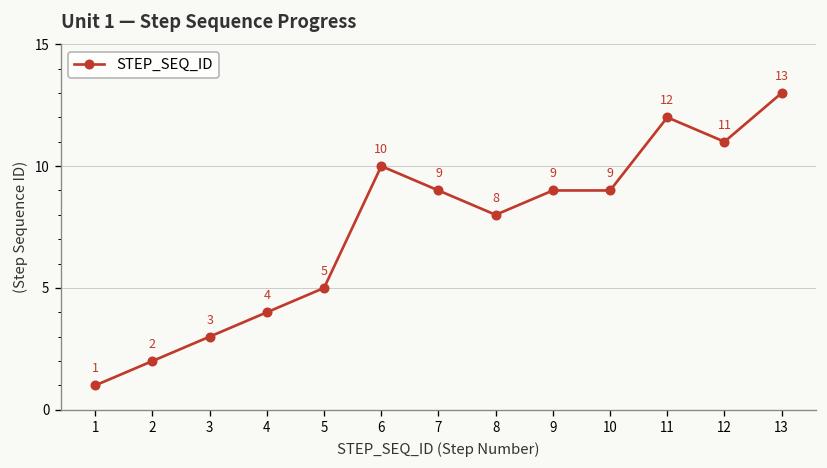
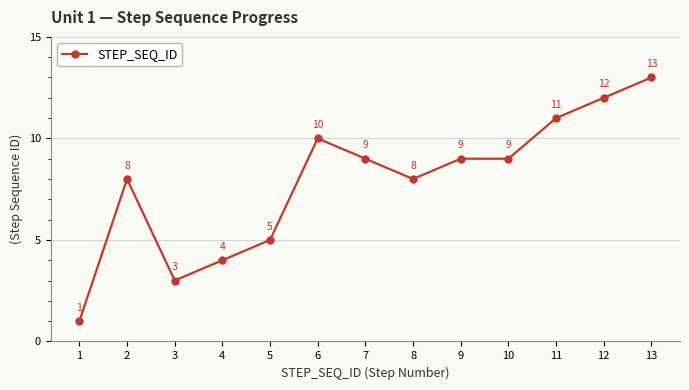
2: 2 -> 8
11: 12 -> 11
12: 11 -> 12
